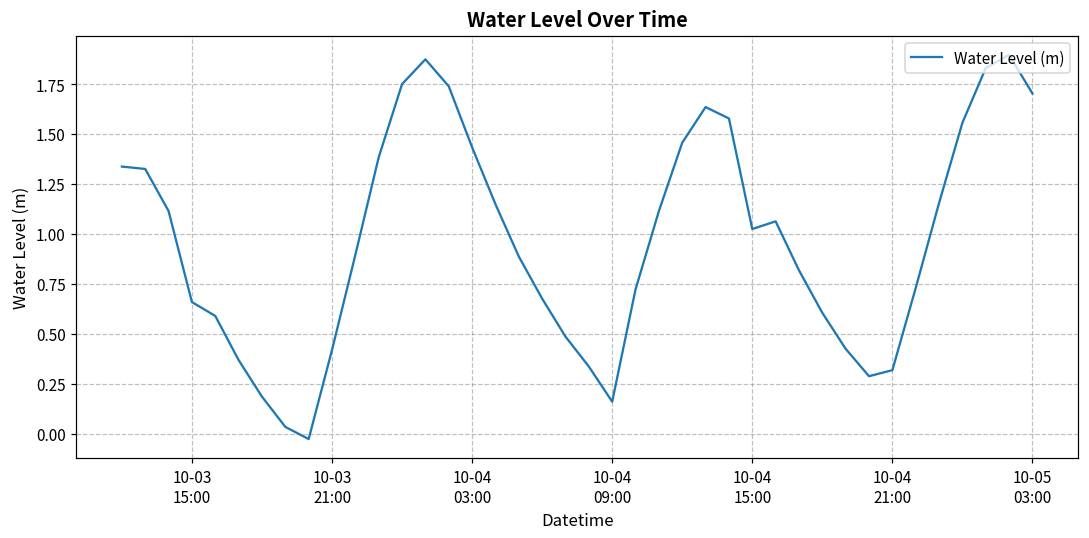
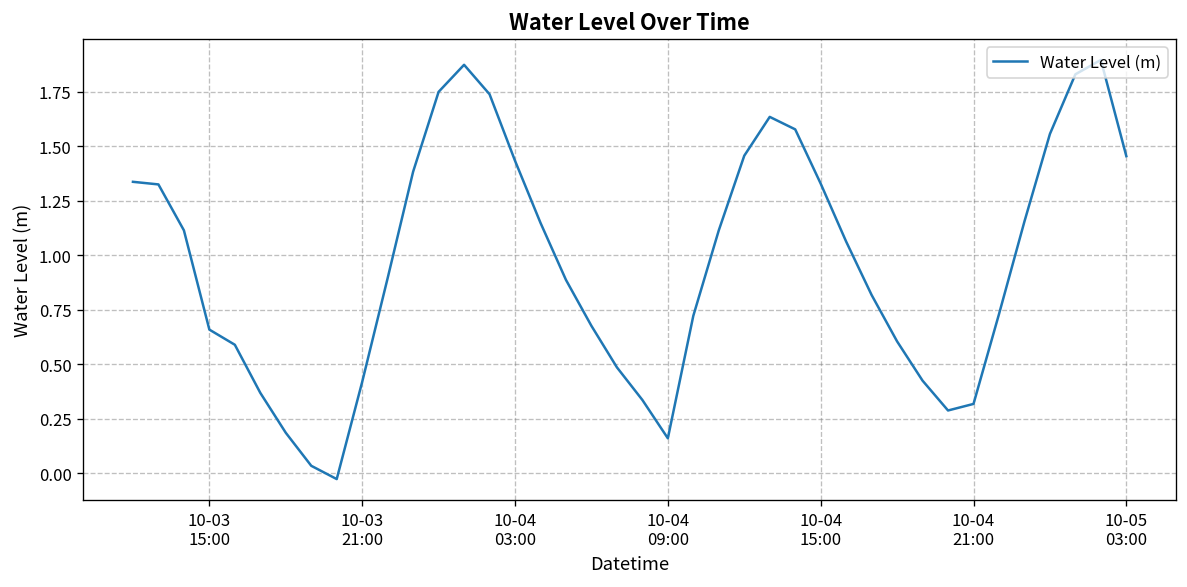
10-04 15:00: 1.02 -> 1.33
10-05 03:00: 1.70 -> 1.45
